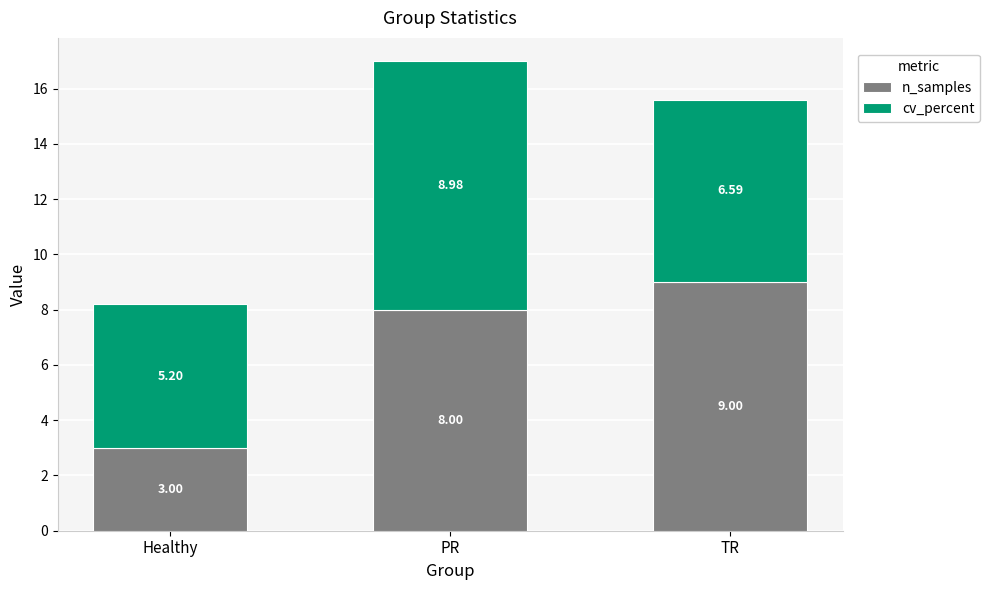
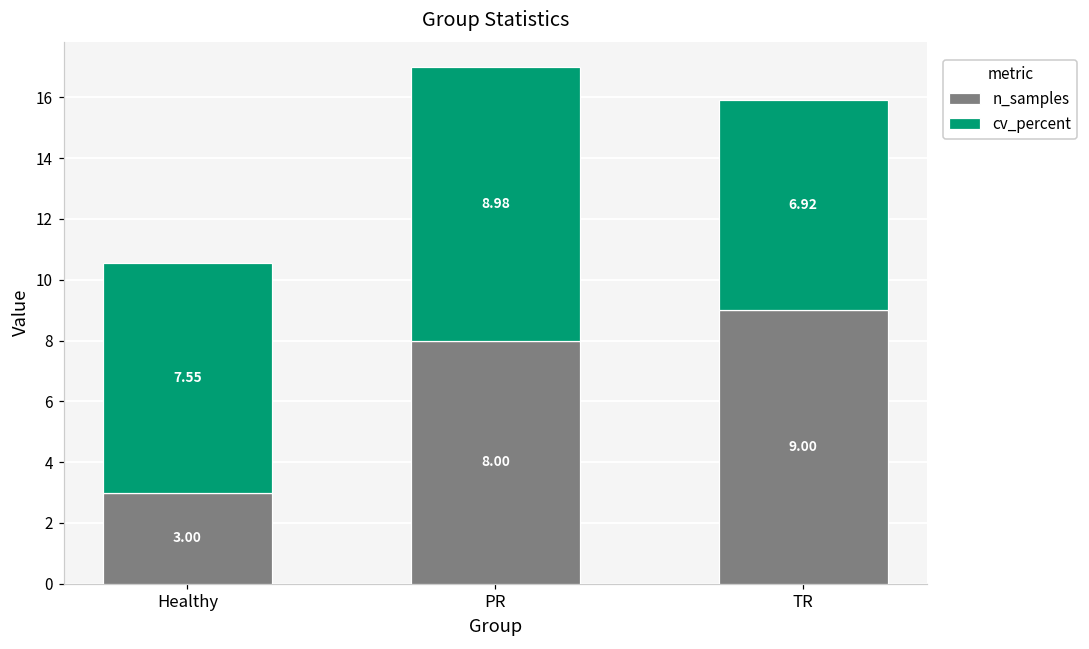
cv_percent, Healthy: 5.20 -> 7.55
cv_percent, TR: 6.59 -> 6.92
